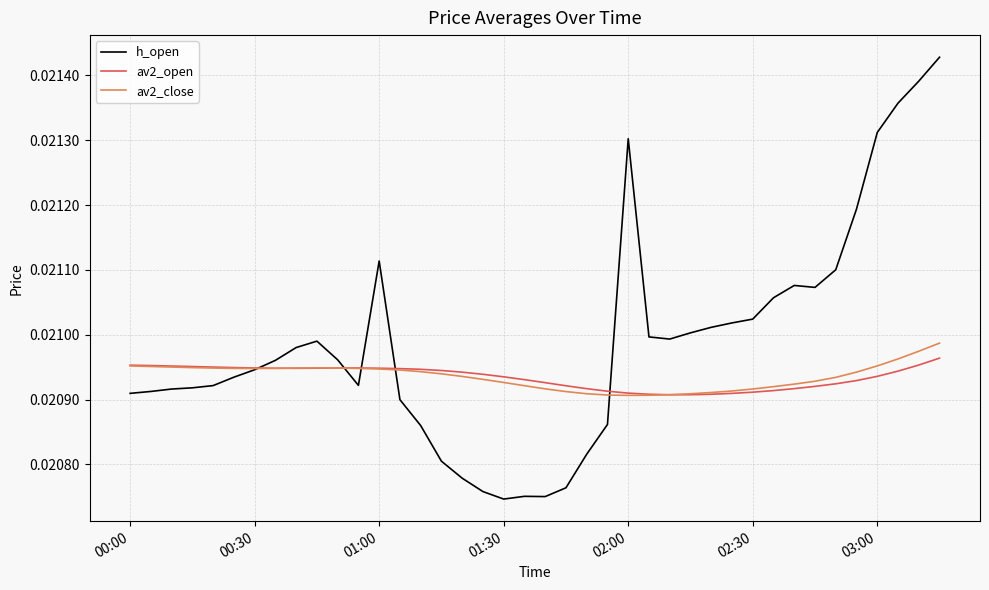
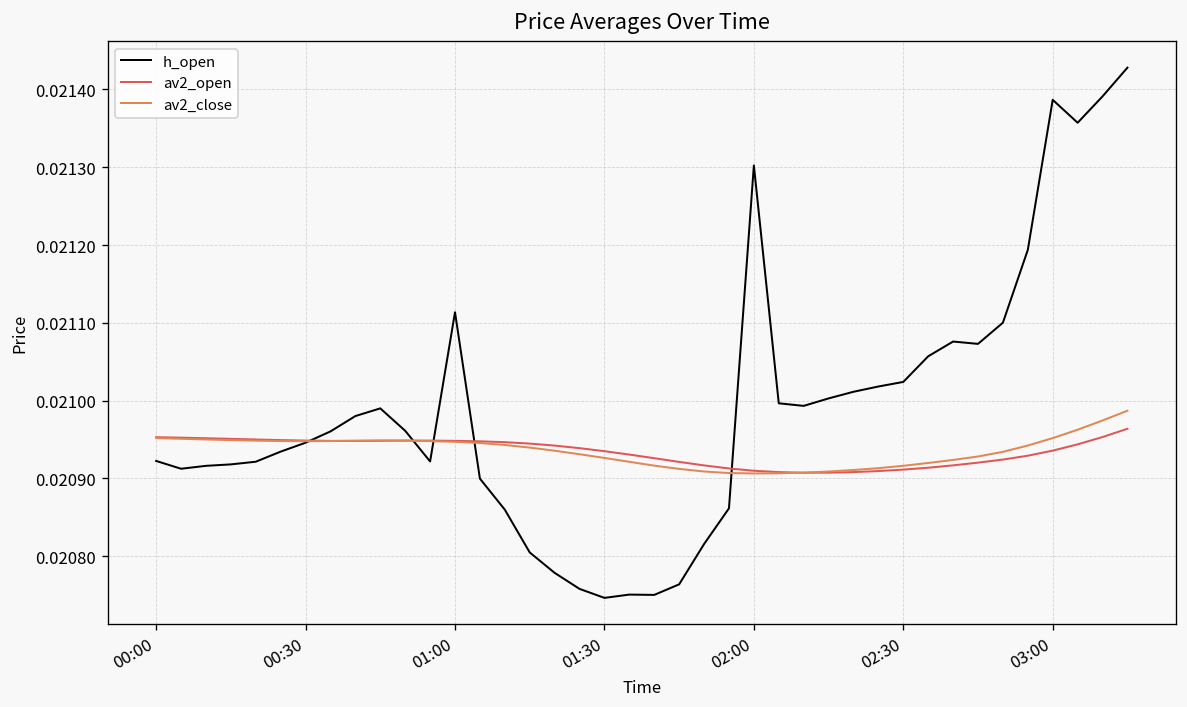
h_open, 00:00: 0.02091 -> 0.02092
h_open, 03:00: 0.02131 -> 0.02139
